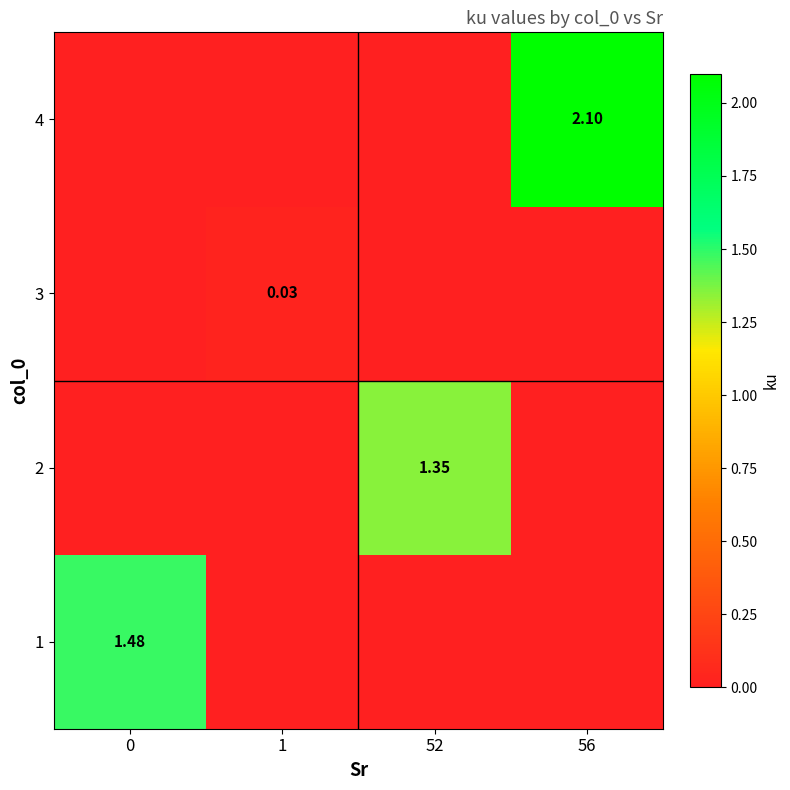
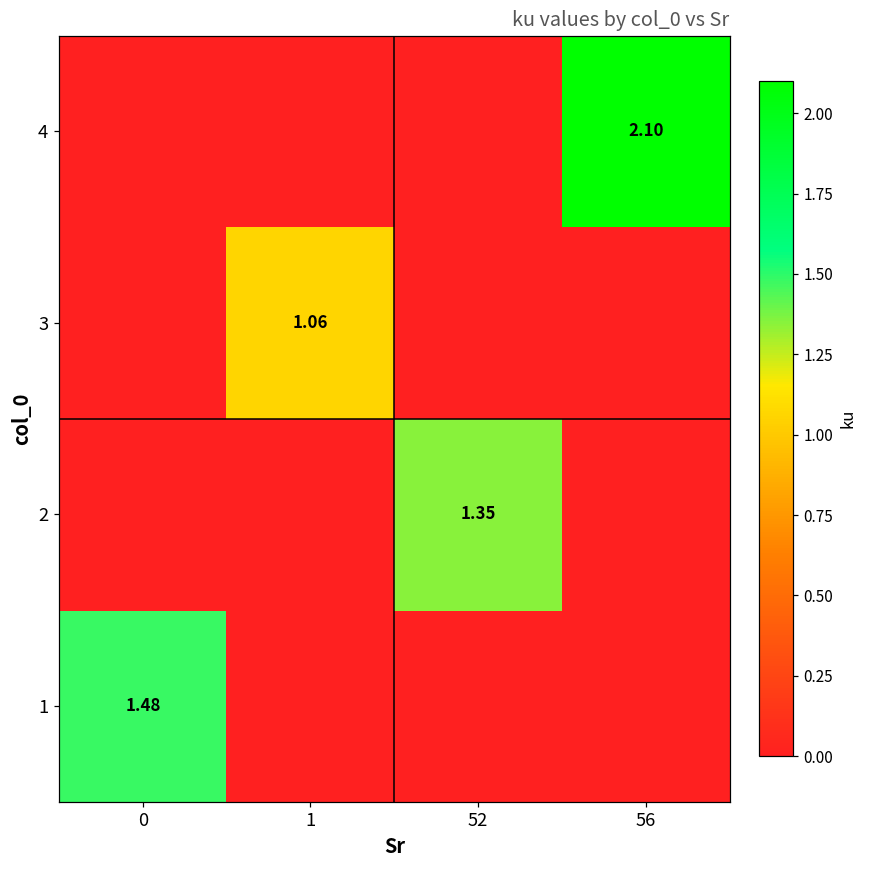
3, 1: 0.03 -> 1.06
